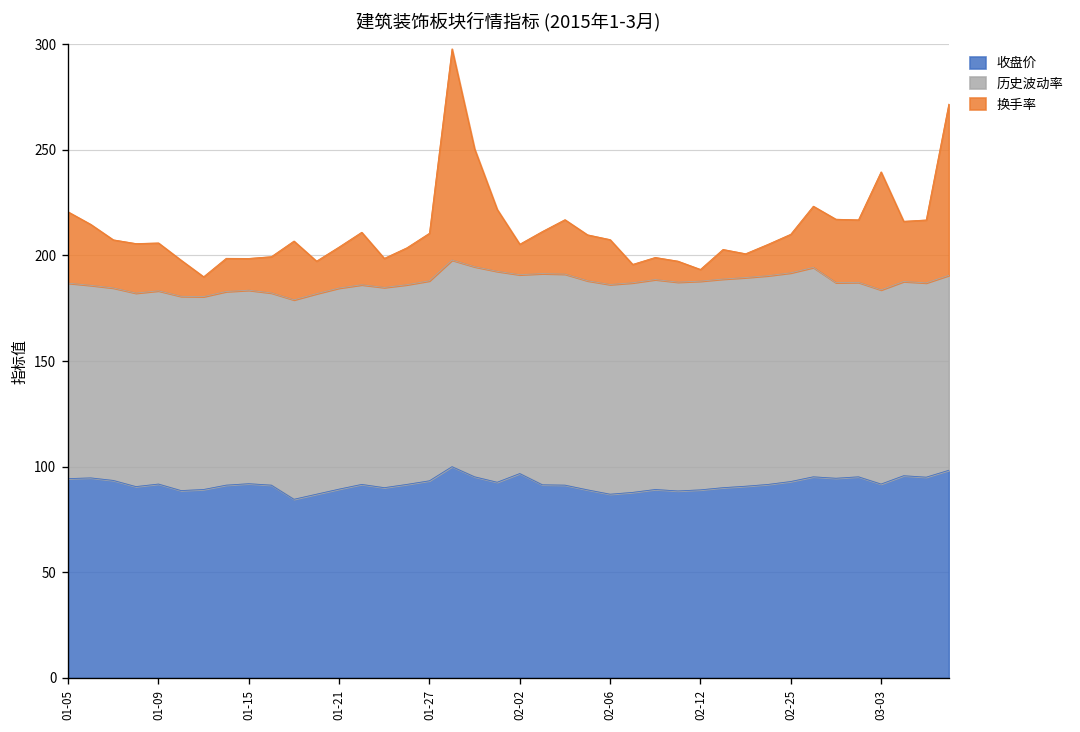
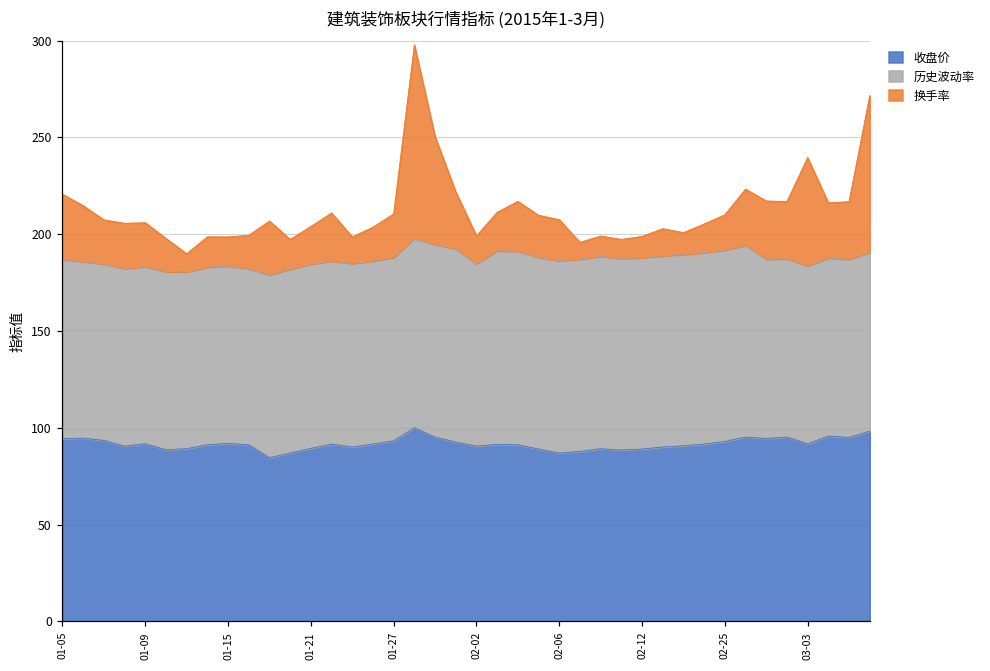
收盘价, 02-02: 97 -> 91
换手率, 02-12: 6 -> 11
